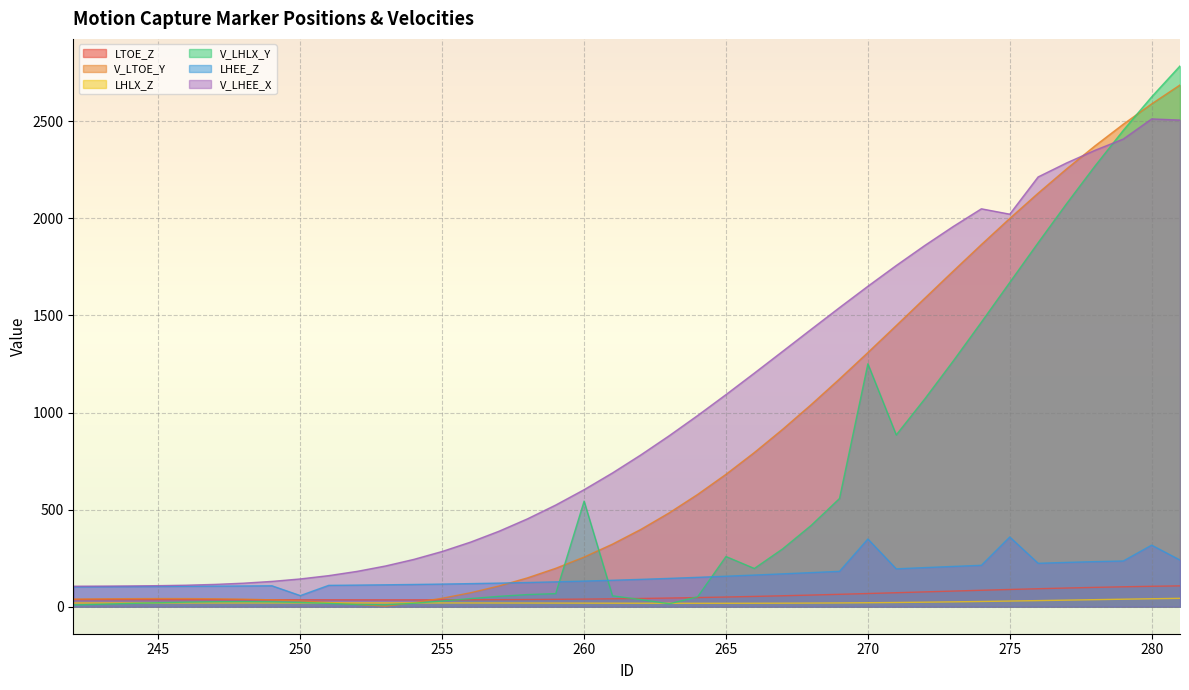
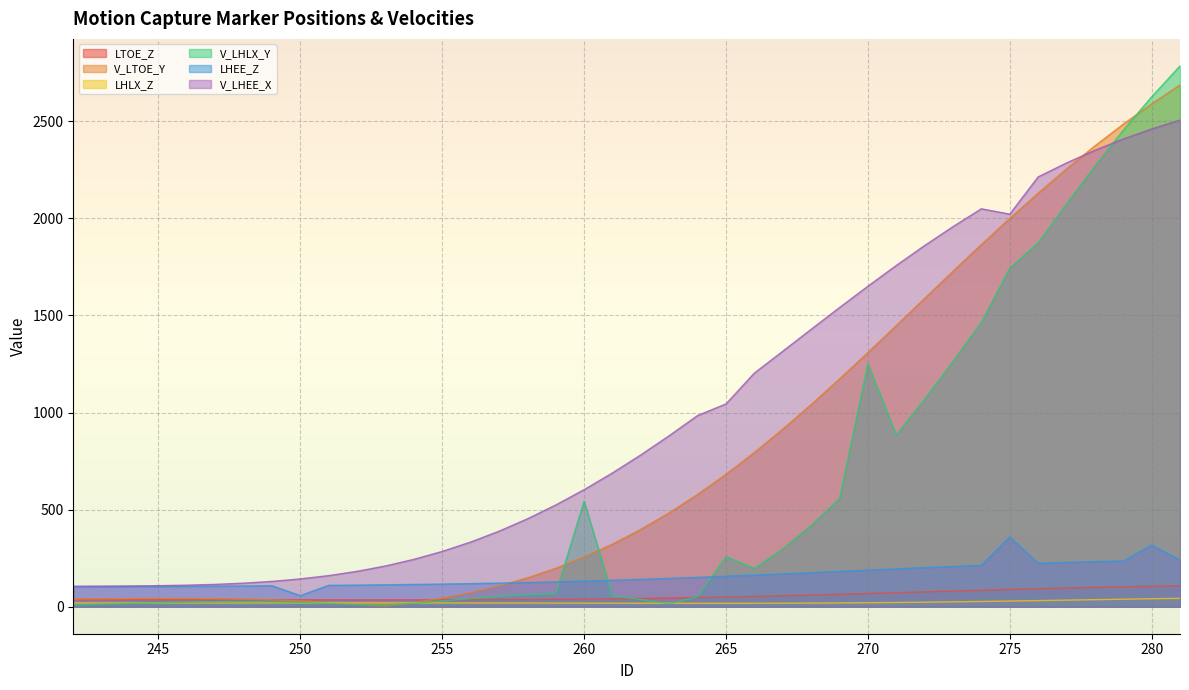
V_LHEE_X, 265: 1090 -> 1040
LHEE_Z, 270: 350 -> 190
V_LHLX_Y, 275: 1670 -> 1740
V_LHEE_X, 280: 2510 -> 2460
